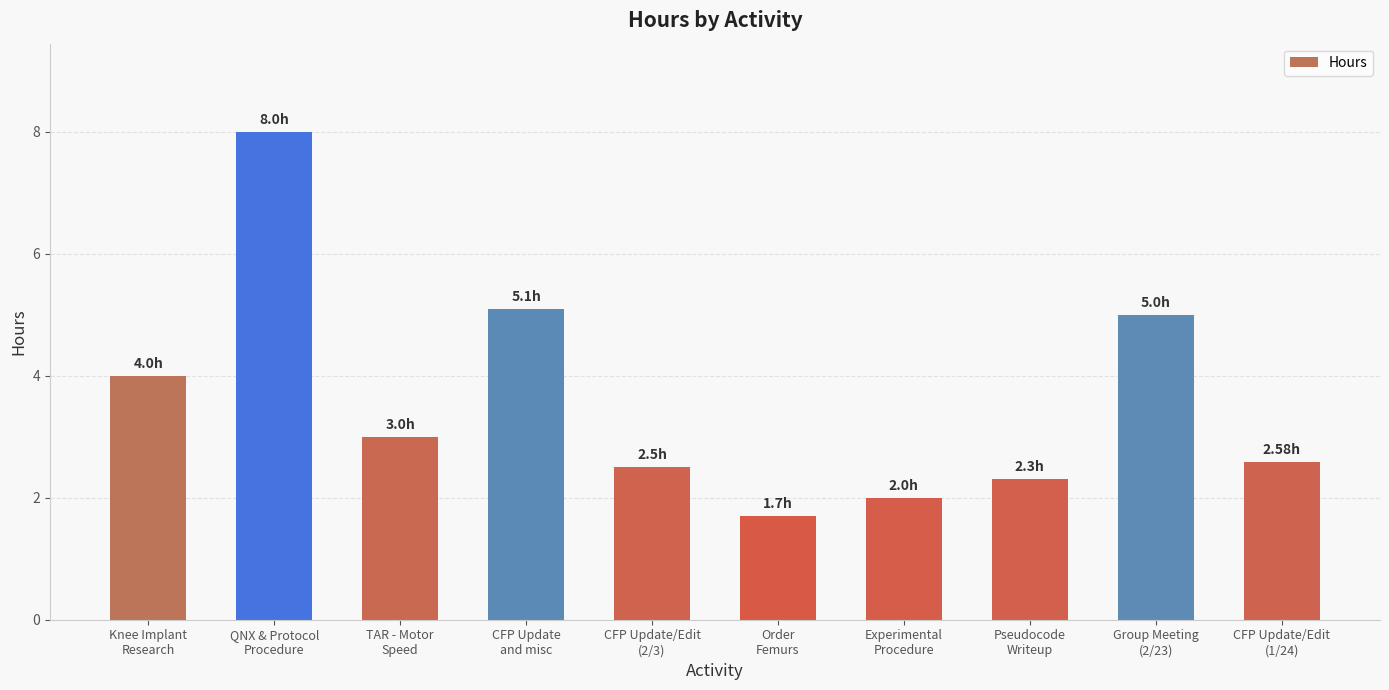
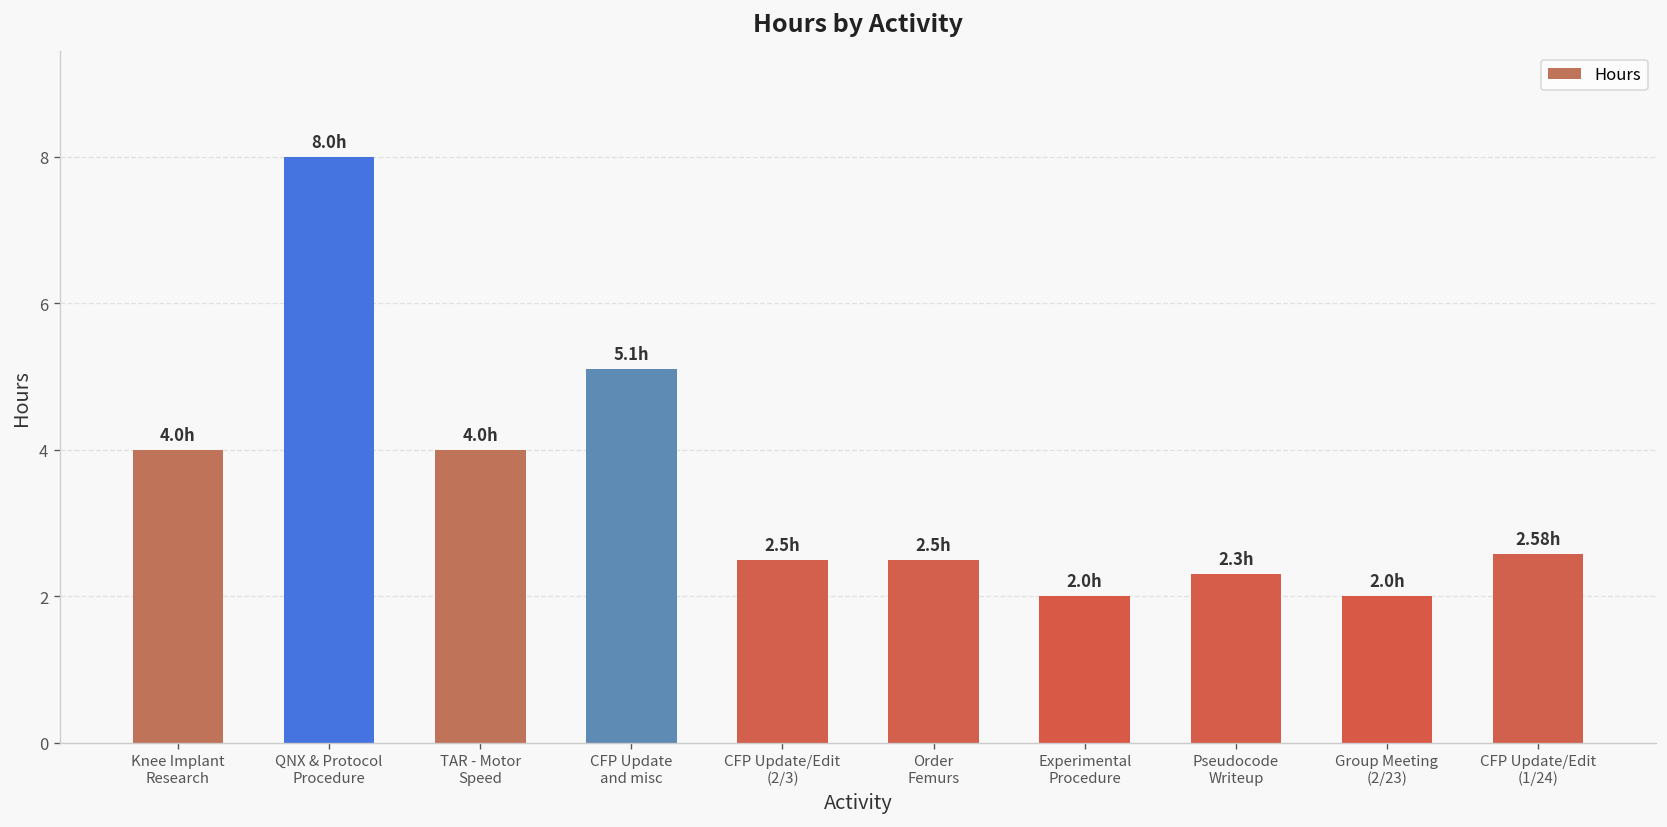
TAR - Motor Speed: 3.0h -> 4.0h
Order Femurs: 1.7h -> 2.5h
Group Meeting (2/23): 5.0h -> 2.0h
